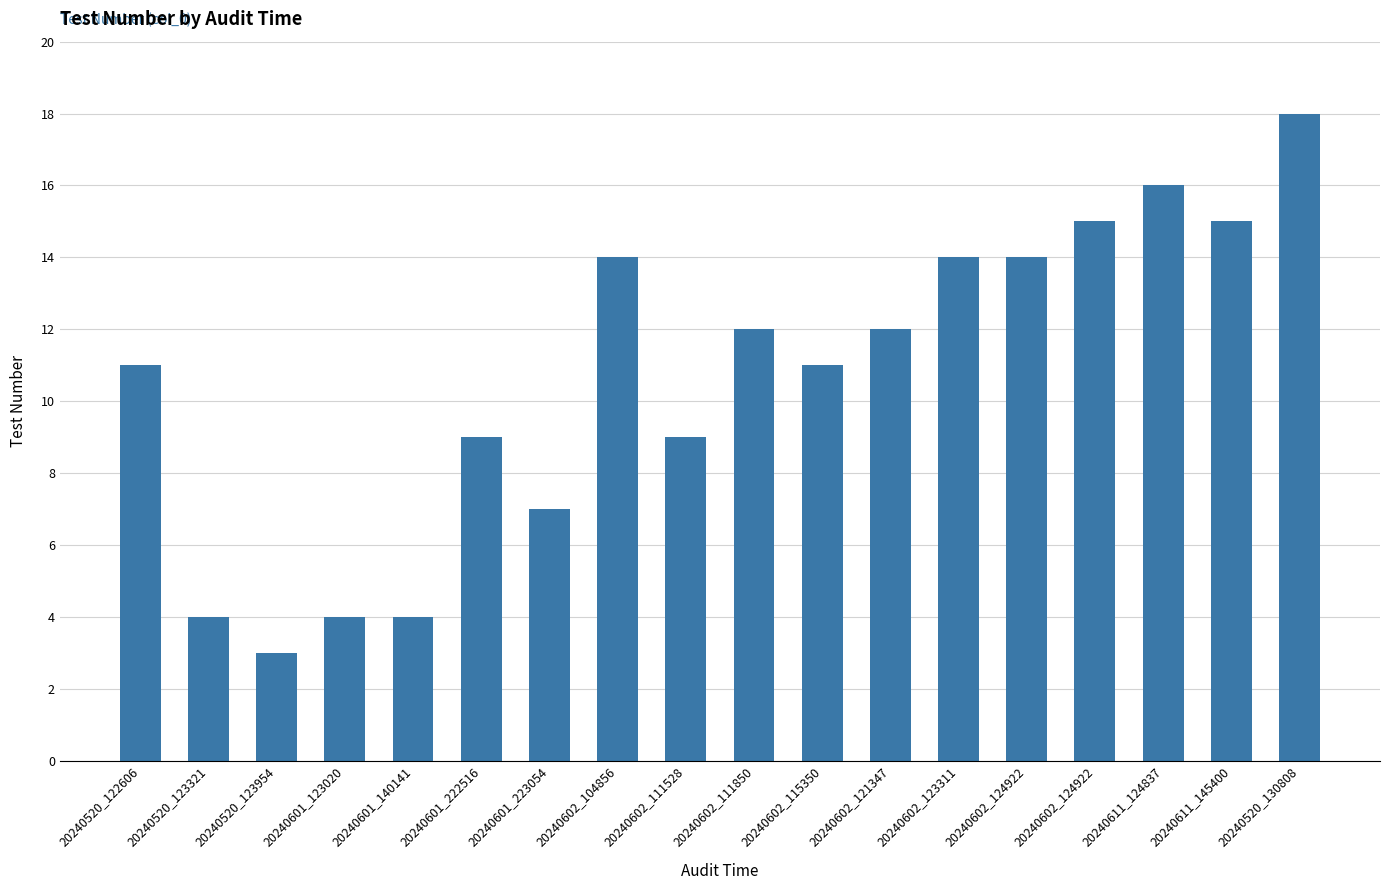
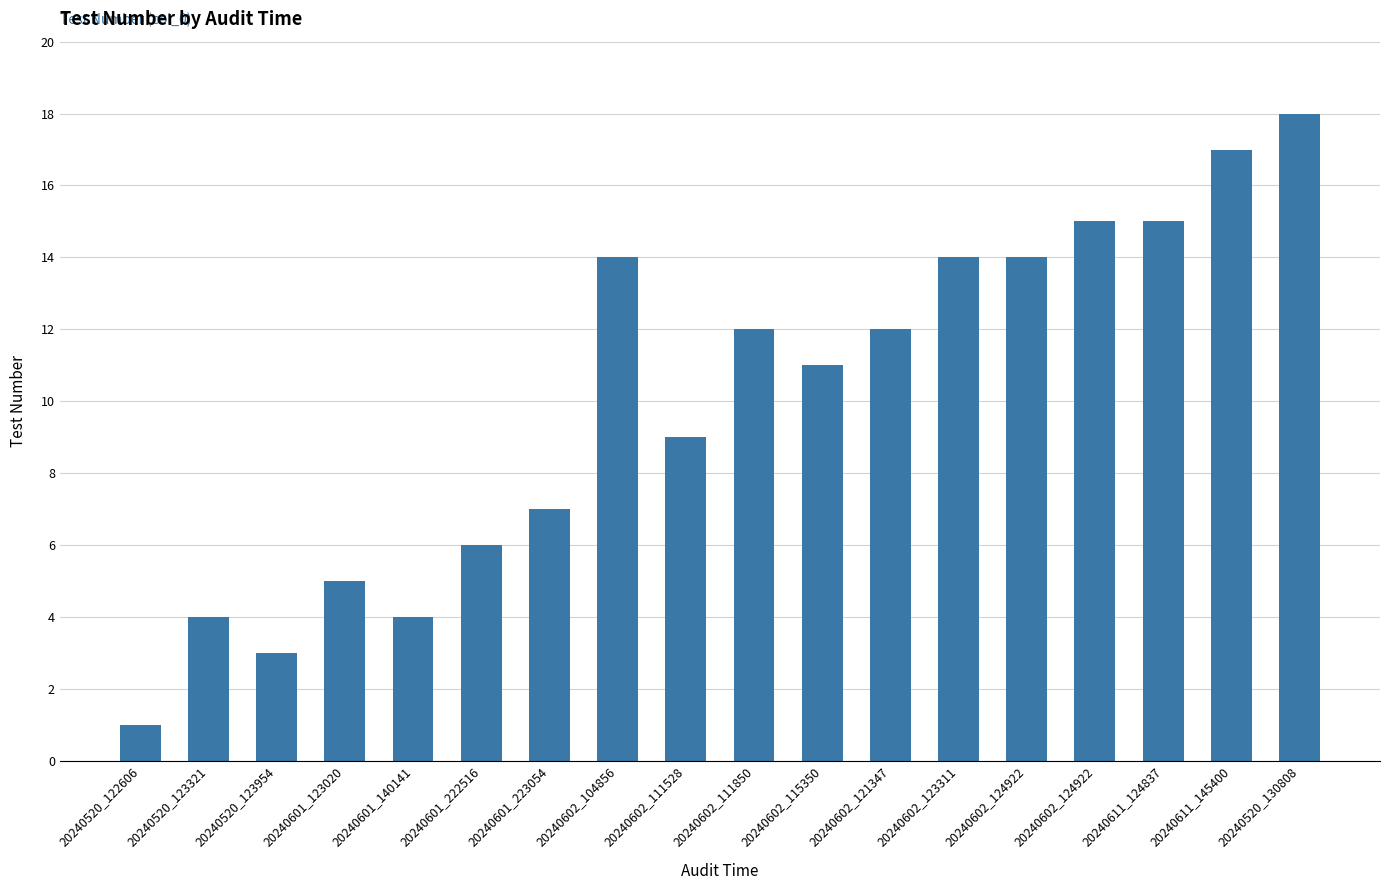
20240520_122606: 11 -> 1
20240601_123020: 4 -> 5
20240601_222516: 9 -> 6
20240611_124837: 16 -> 15
20240611_145400: 15 -> 17
